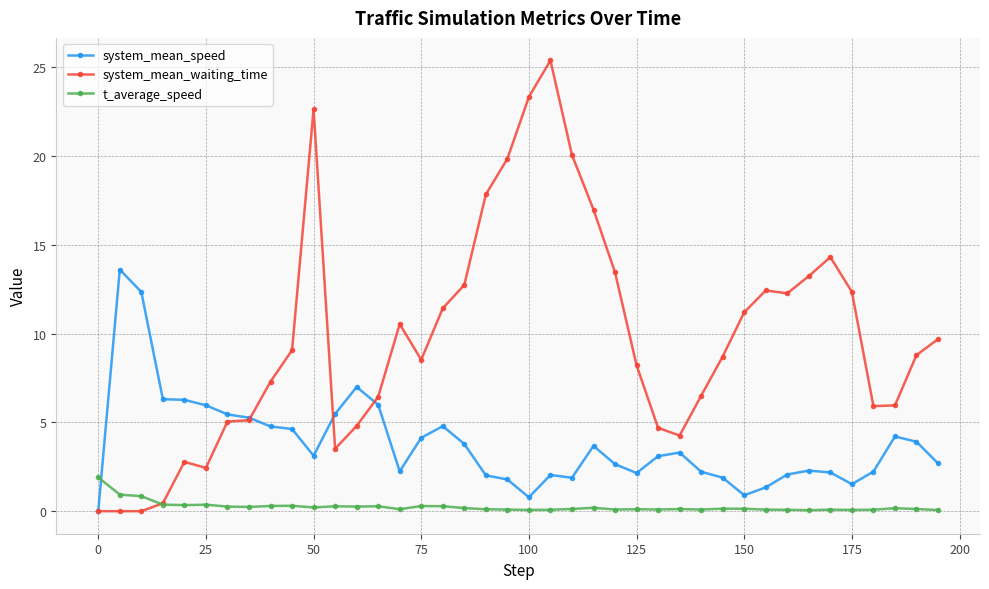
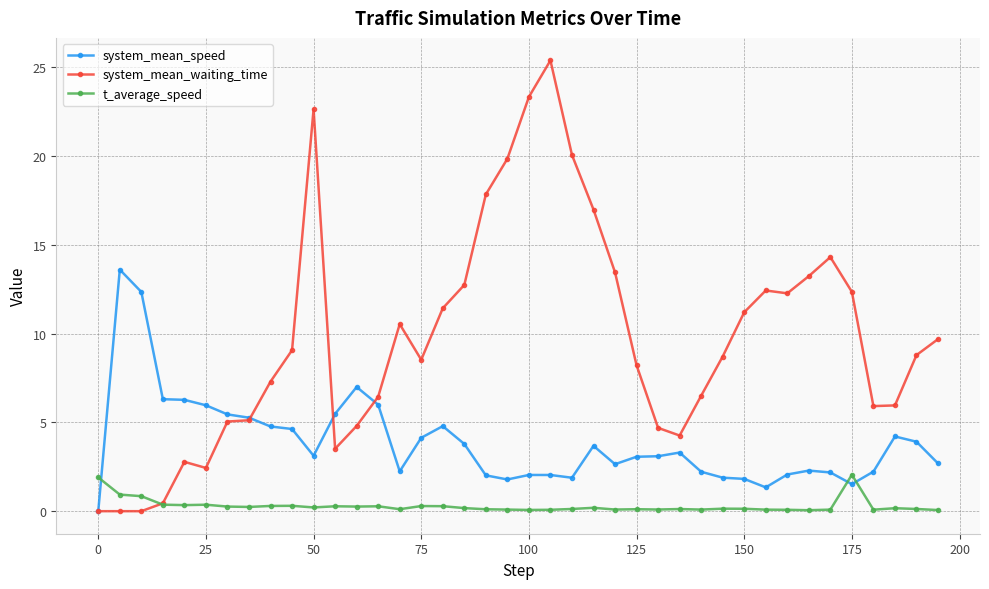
system_mean_speed, 100: 0.8 -> 2.0
system_mean_speed, 125: 2.1 -> 3.1
system_mean_speed, 150: 0.9 -> 1.8
t_average_speed, 175: 0.1 -> 2.1
